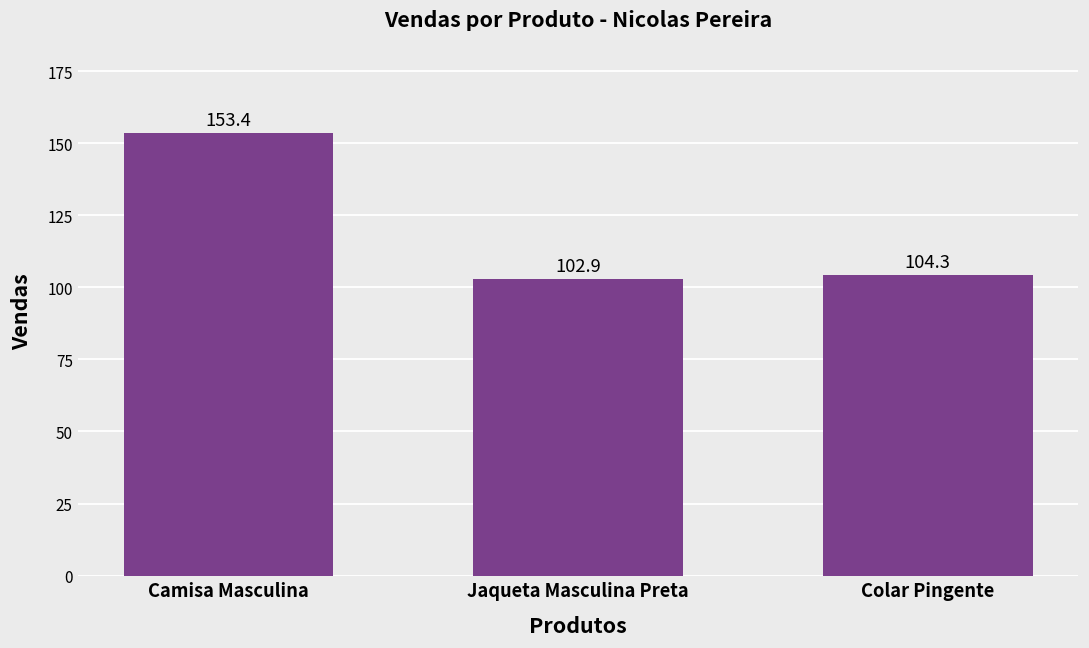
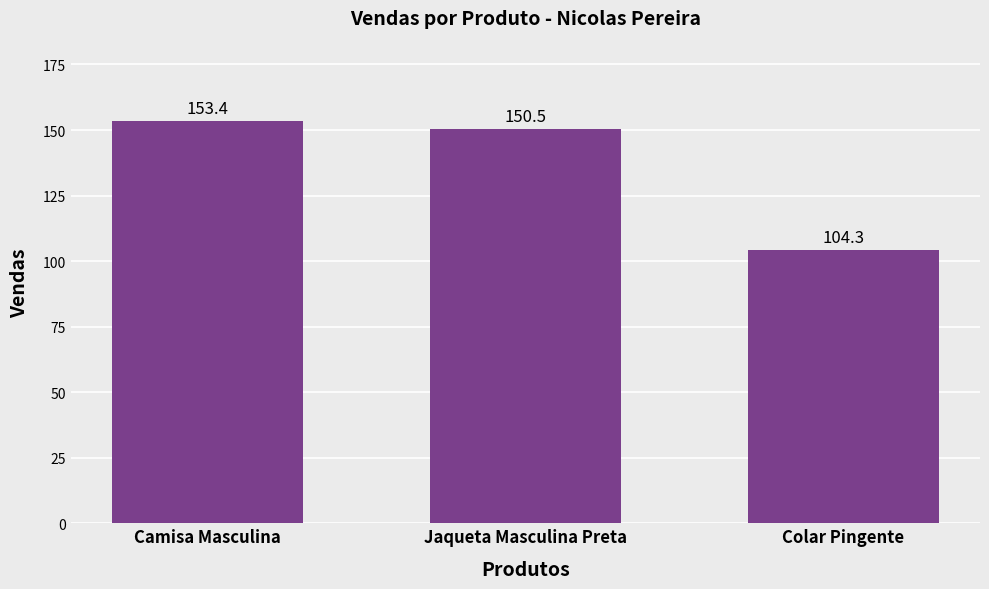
Jaqueta Masculina Preta: 102.9 -> 150.5
